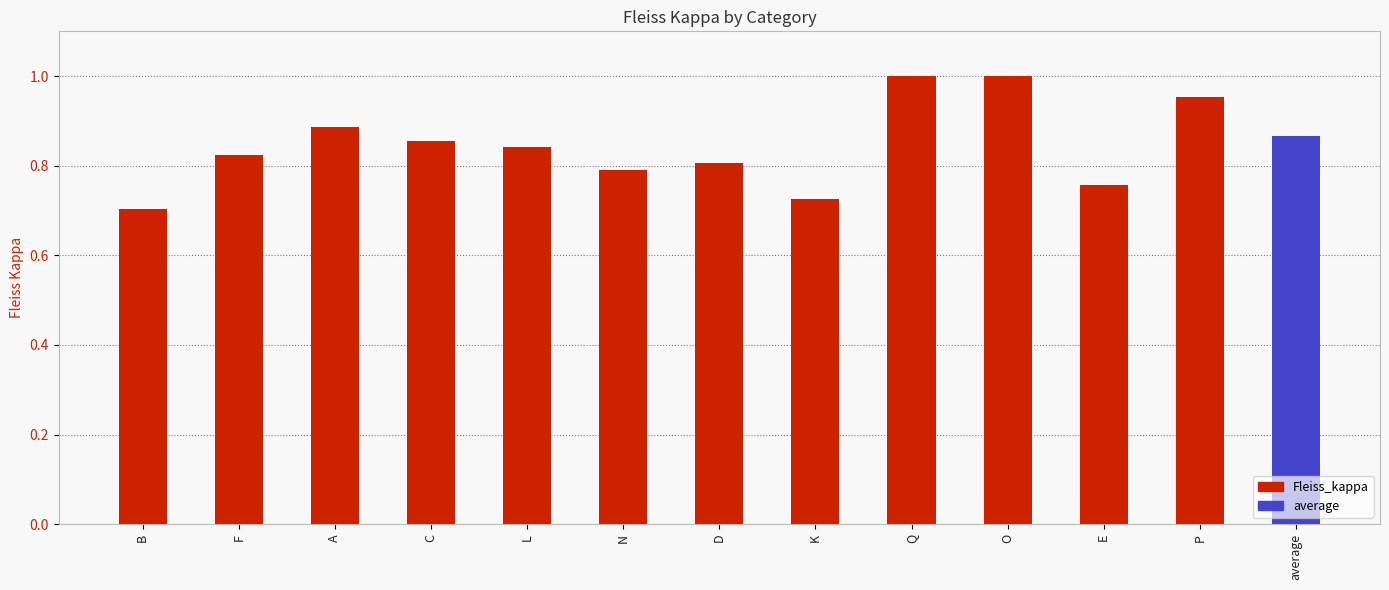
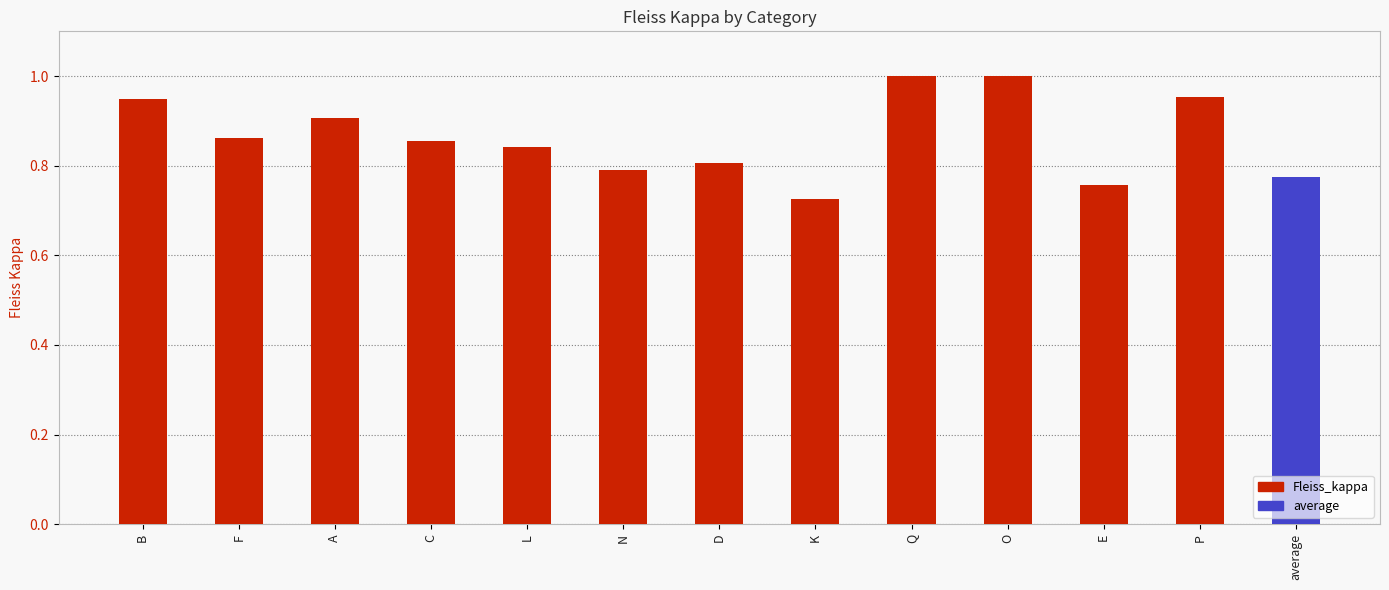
Fleiss_kappa, B: 0.70 -> 0.95
Fleiss_kappa, F: 0.82 -> 0.86
Fleiss_kappa, A: 0.89 -> 0.91
average, average: 0.87 -> 0.78
